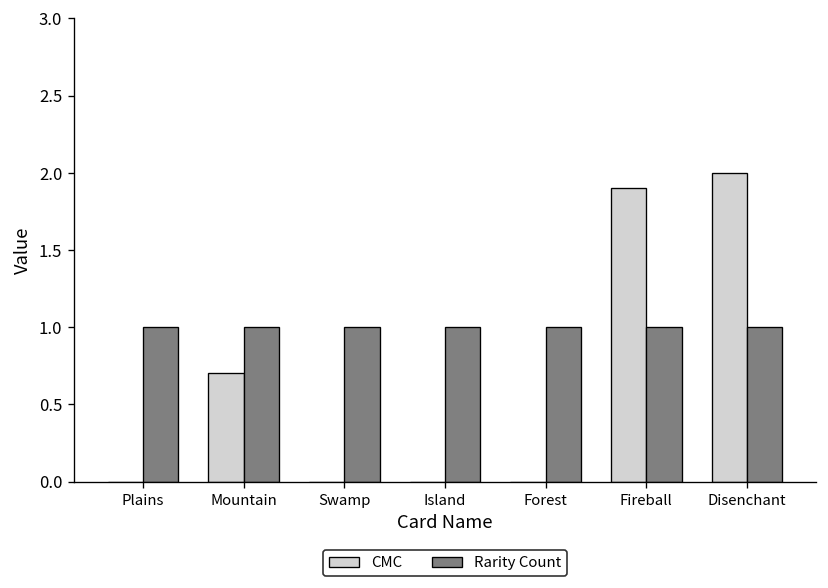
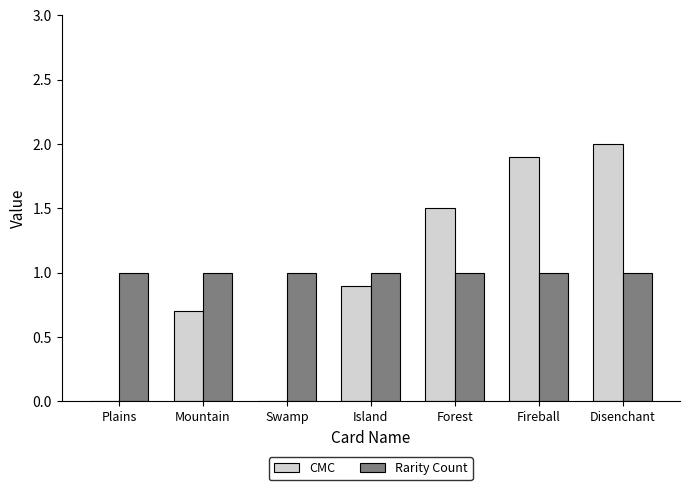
CMC, Island: 0.0 -> 0.9
CMC, Forest: 0.0 -> 1.5
